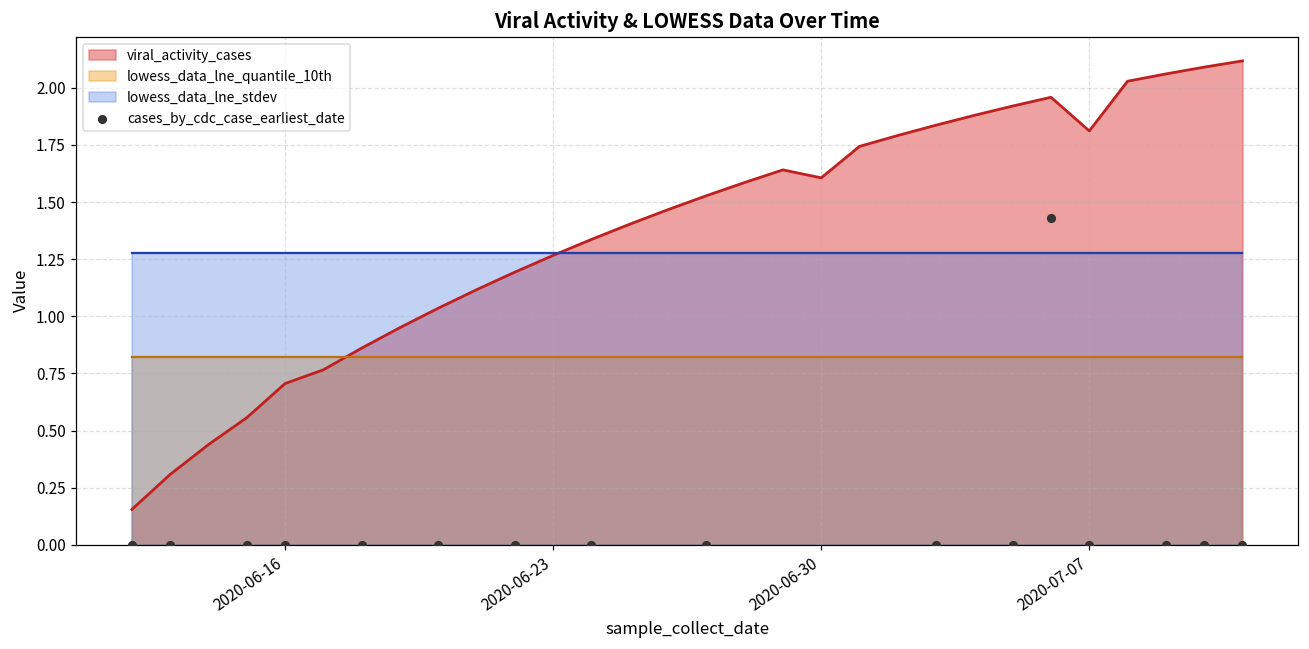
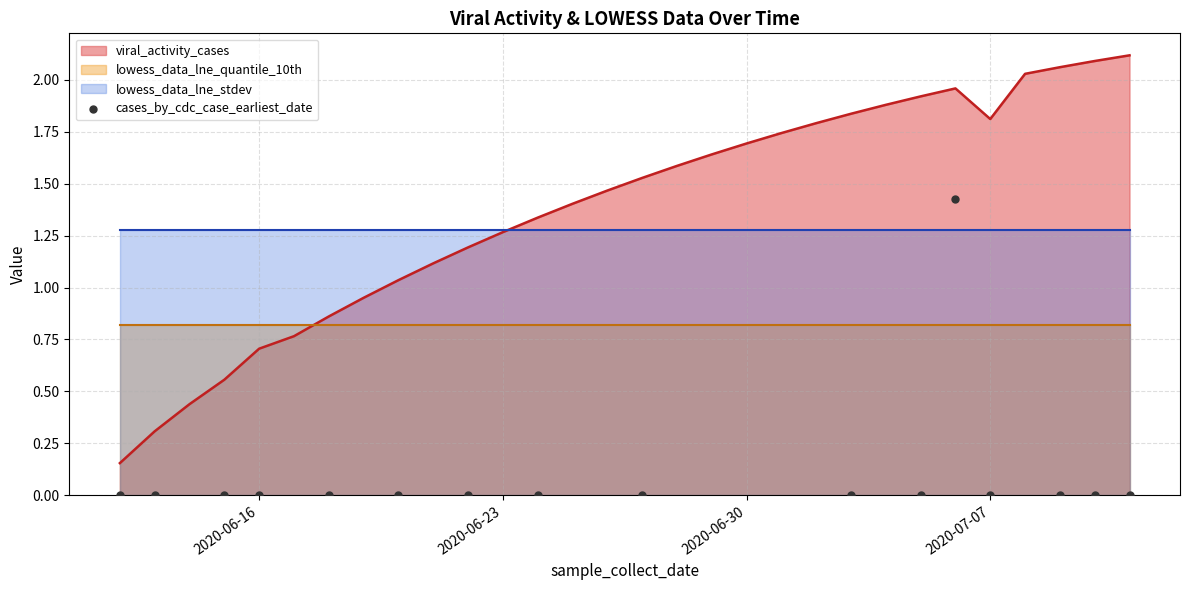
viral_activity_cases, 2020-06-30: 1.61 -> 1.69
